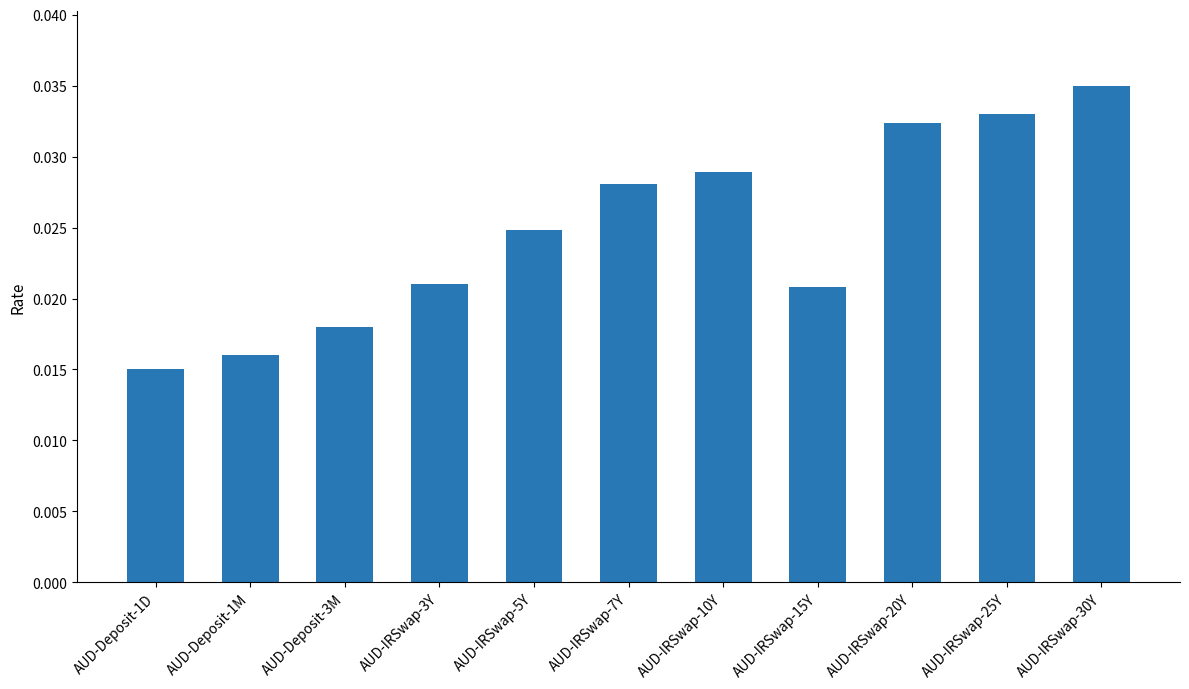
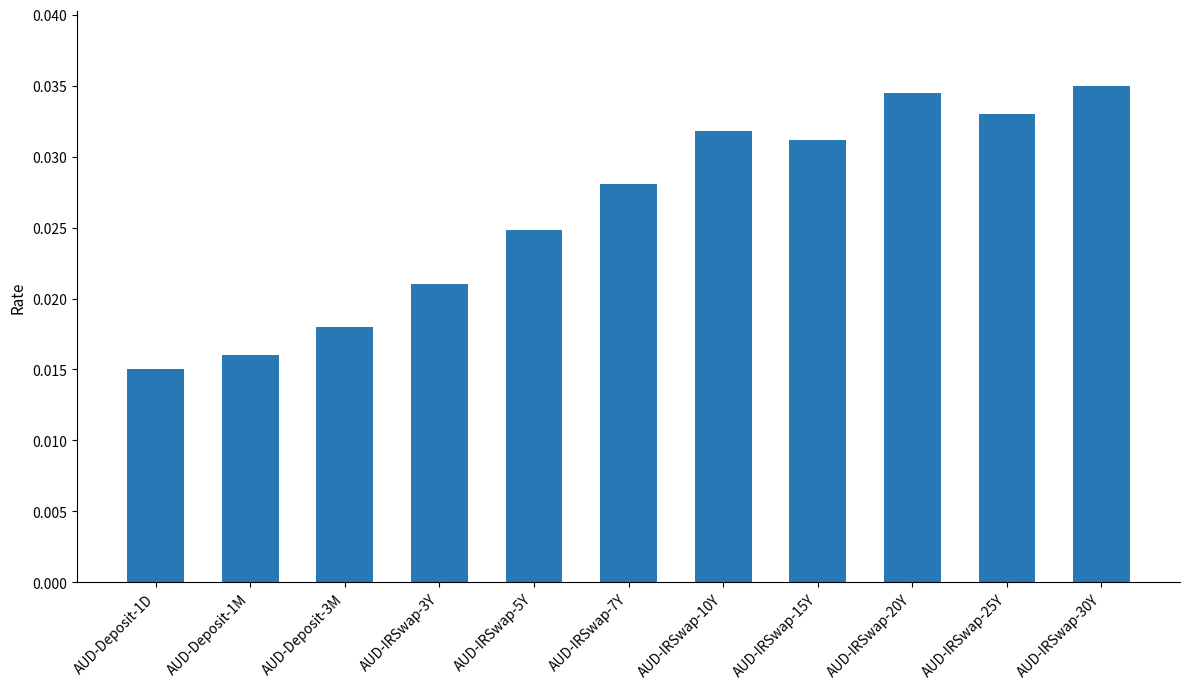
AUD-IRSwap-10Y: 0.0289 -> 0.0318
AUD-IRSwap-15Y: 0.0208 -> 0.0312
AUD-IRSwap-20Y: 0.0324 -> 0.0345
